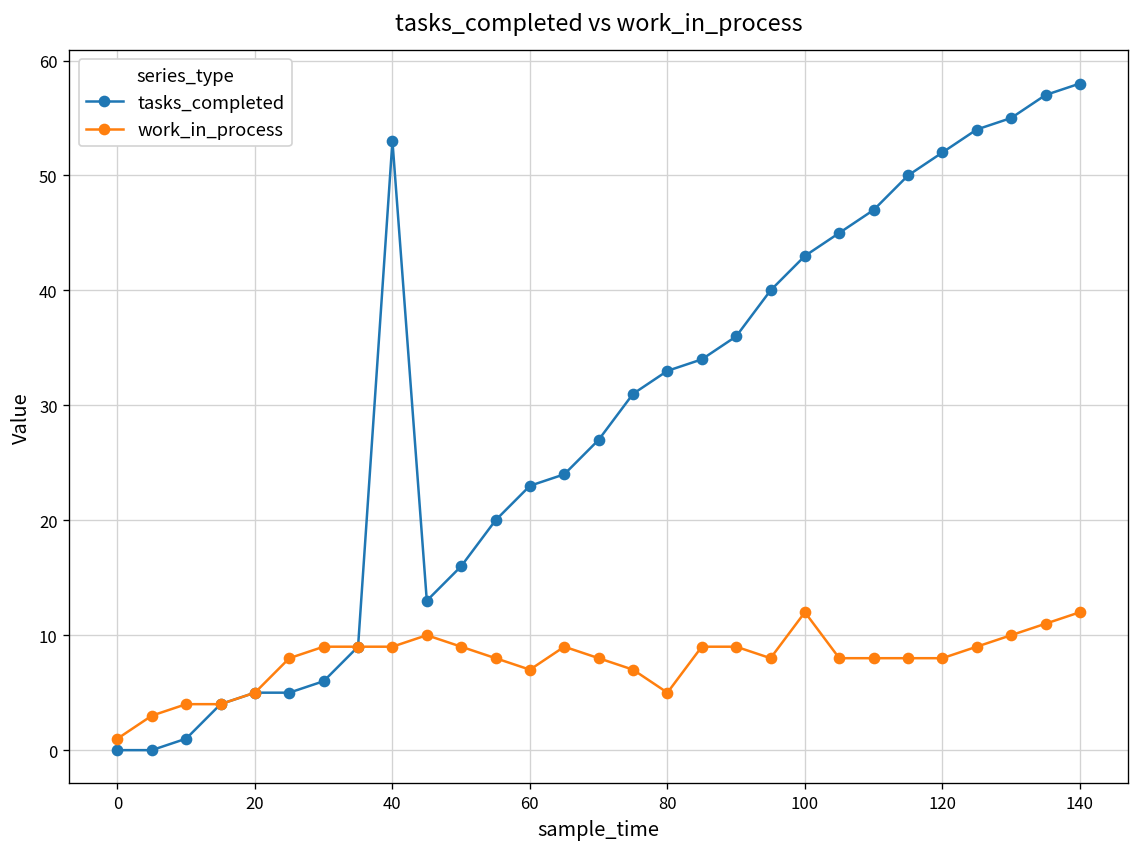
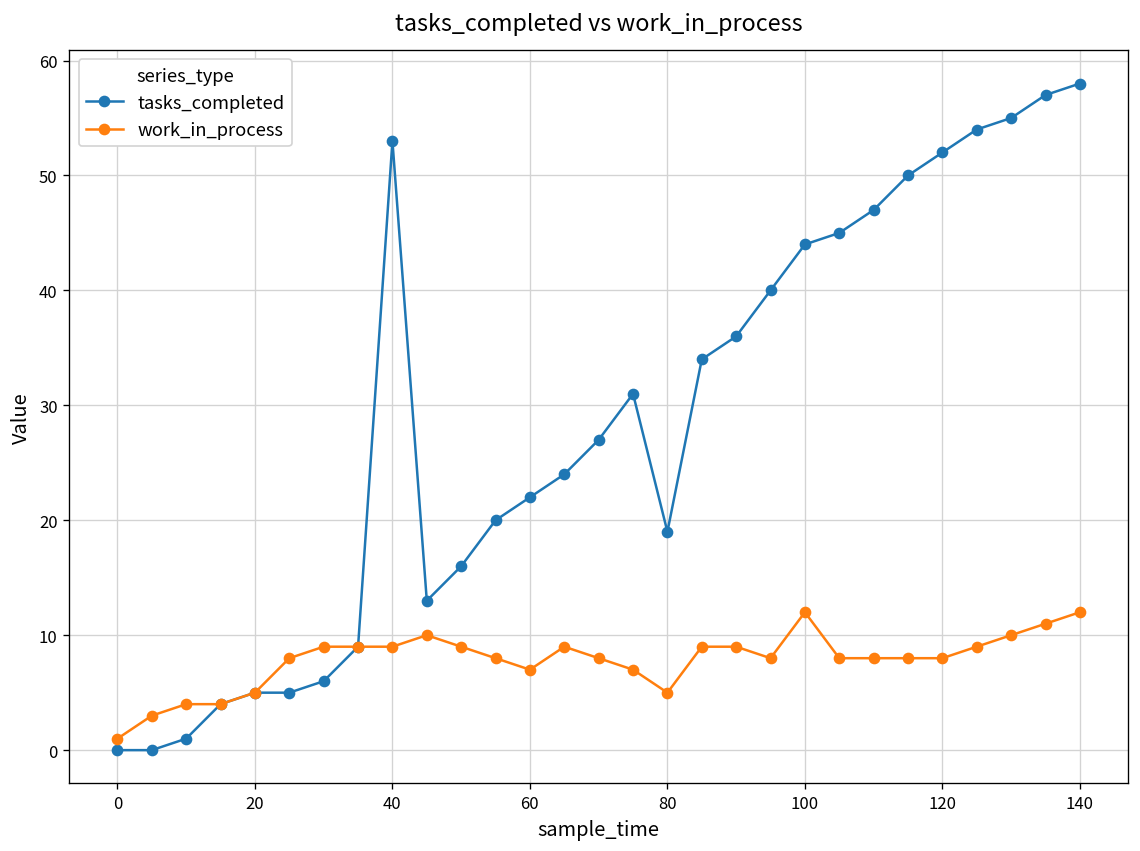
tasks_completed, 60: 23 -> 22
tasks_completed, 80: 33 -> 19
tasks_completed, 100: 43 -> 44
